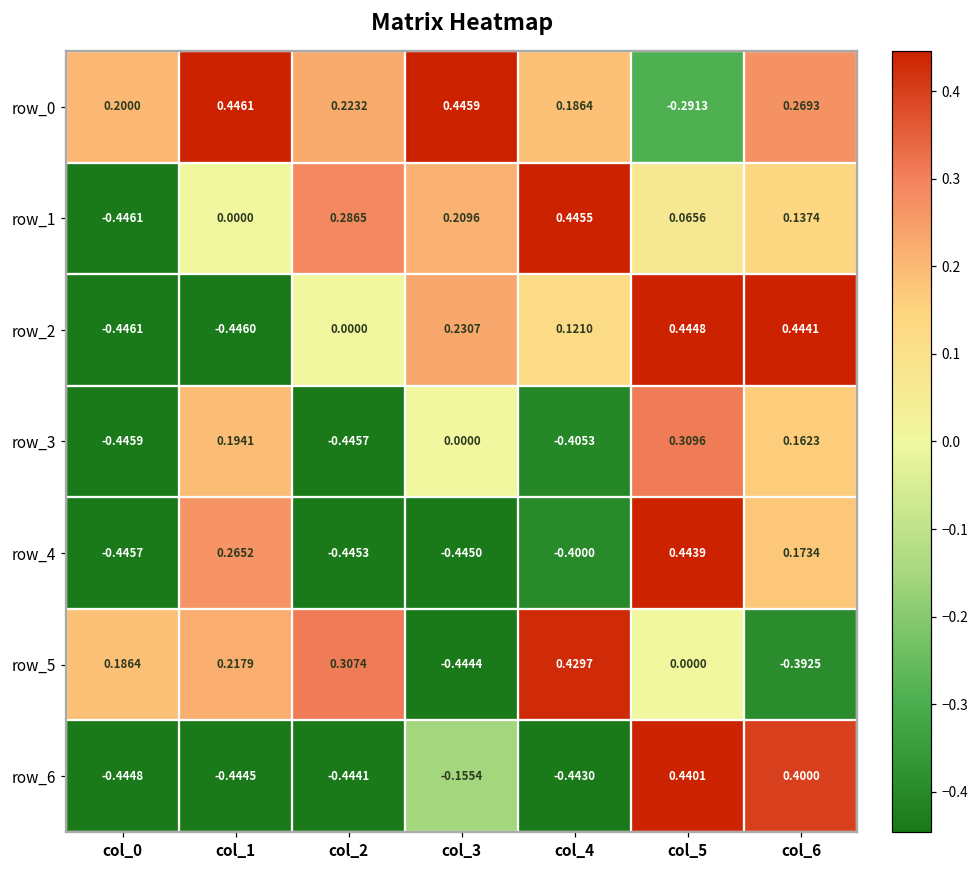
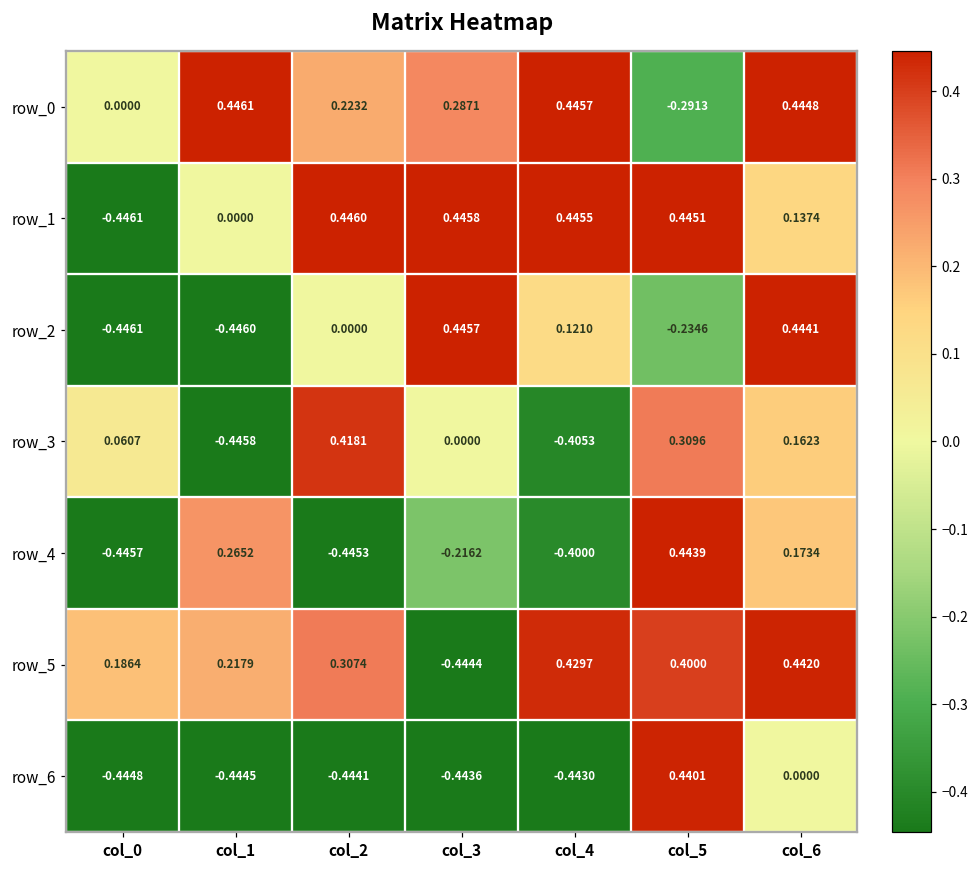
row_0, col_0: 0.2000 -> 0.0000
row_0, col_3: 0.4459 -> 0.2871
row_0, col_4: 0.1864 -> 0.4457
row_0, col_6: 0.2693 -> 0.4448
row_1, col_2: 0.2865 -> 0.4460
row_1, col_3: 0.2096 -> 0.4458
row_1, col_5: 0.0656 -> 0.4451
row_2, col_3: 0.2307 -> 0.4457
row_2, col_5: 0.4448 -> -0.2346
row_3, col_0: -0.4459 -> 0.0607
row_3, col_1: 0.1941 -> -0.4458
row_3, col_2: -0.4457 -> 0.4181
row_4, col_3: -0.4450 -> -0.2162
row_5, col_5: 0.0000 -> 0.4000
row_5, col_6: -0.3925 -> 0.4420
row_6, col_3: -0.1554 -> -0.4436
row_6, col_6: 0.4000 -> 0.0000
